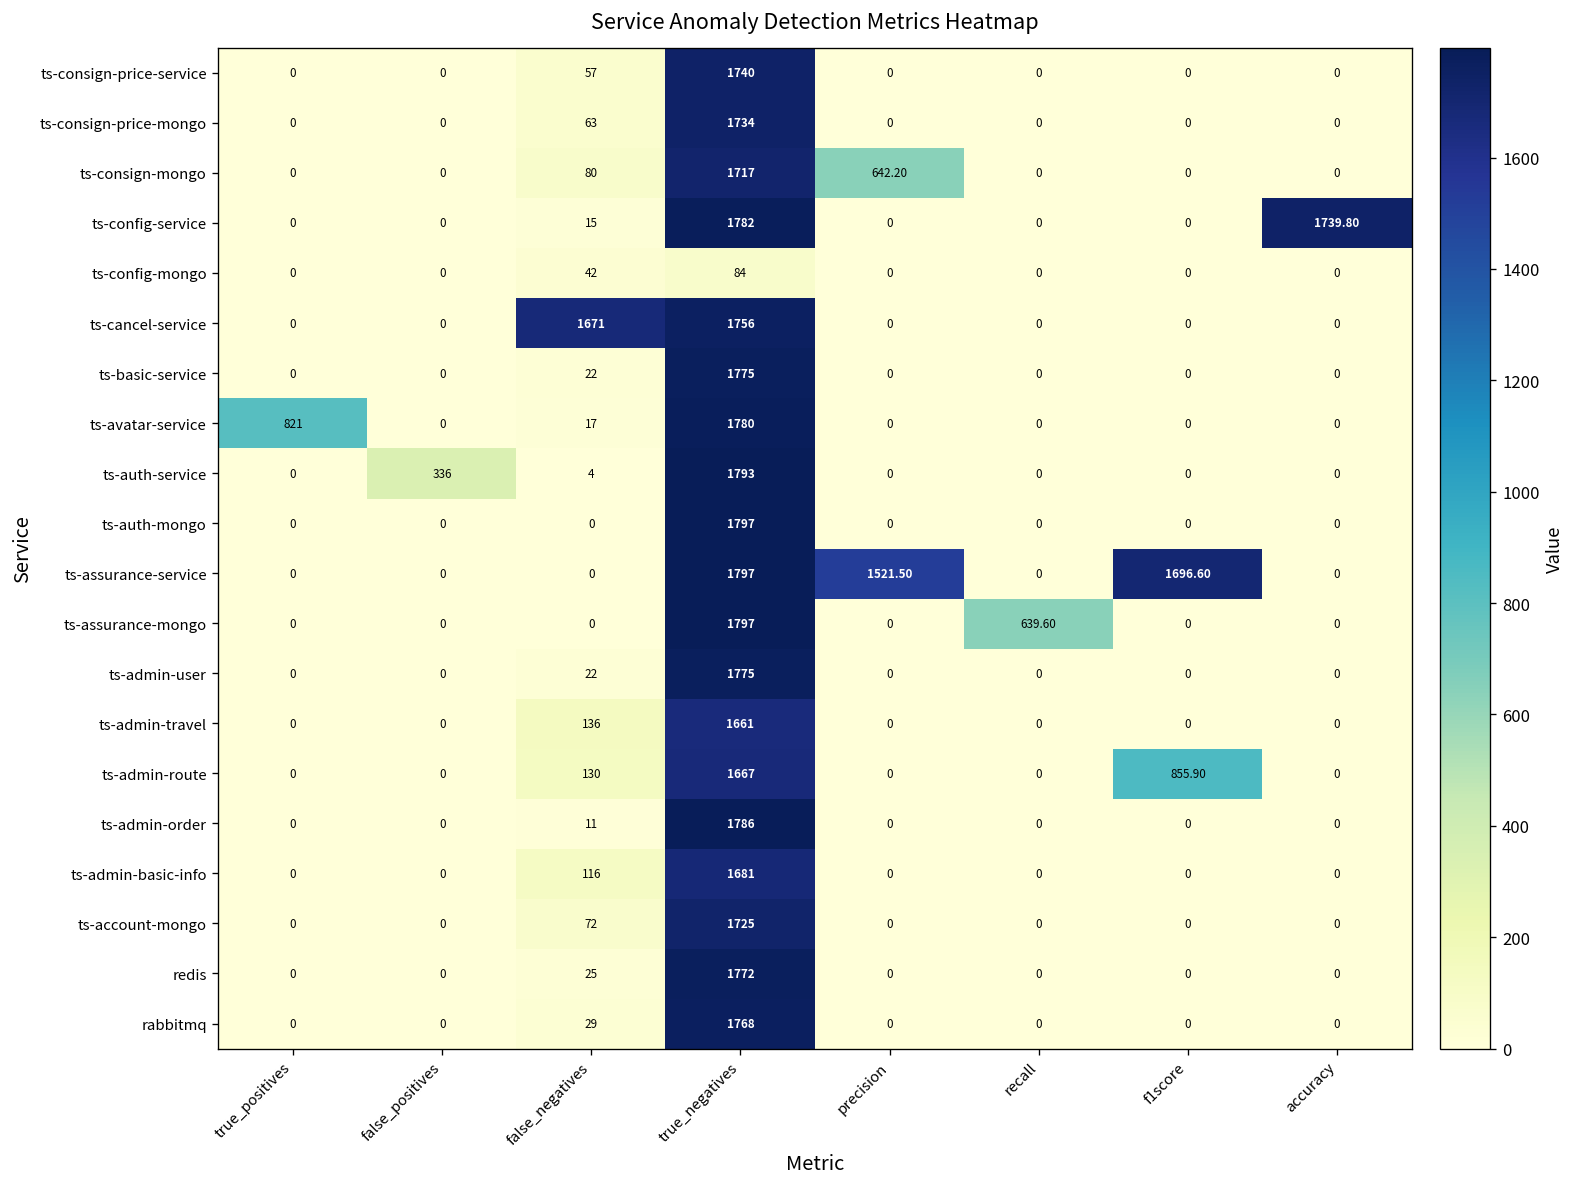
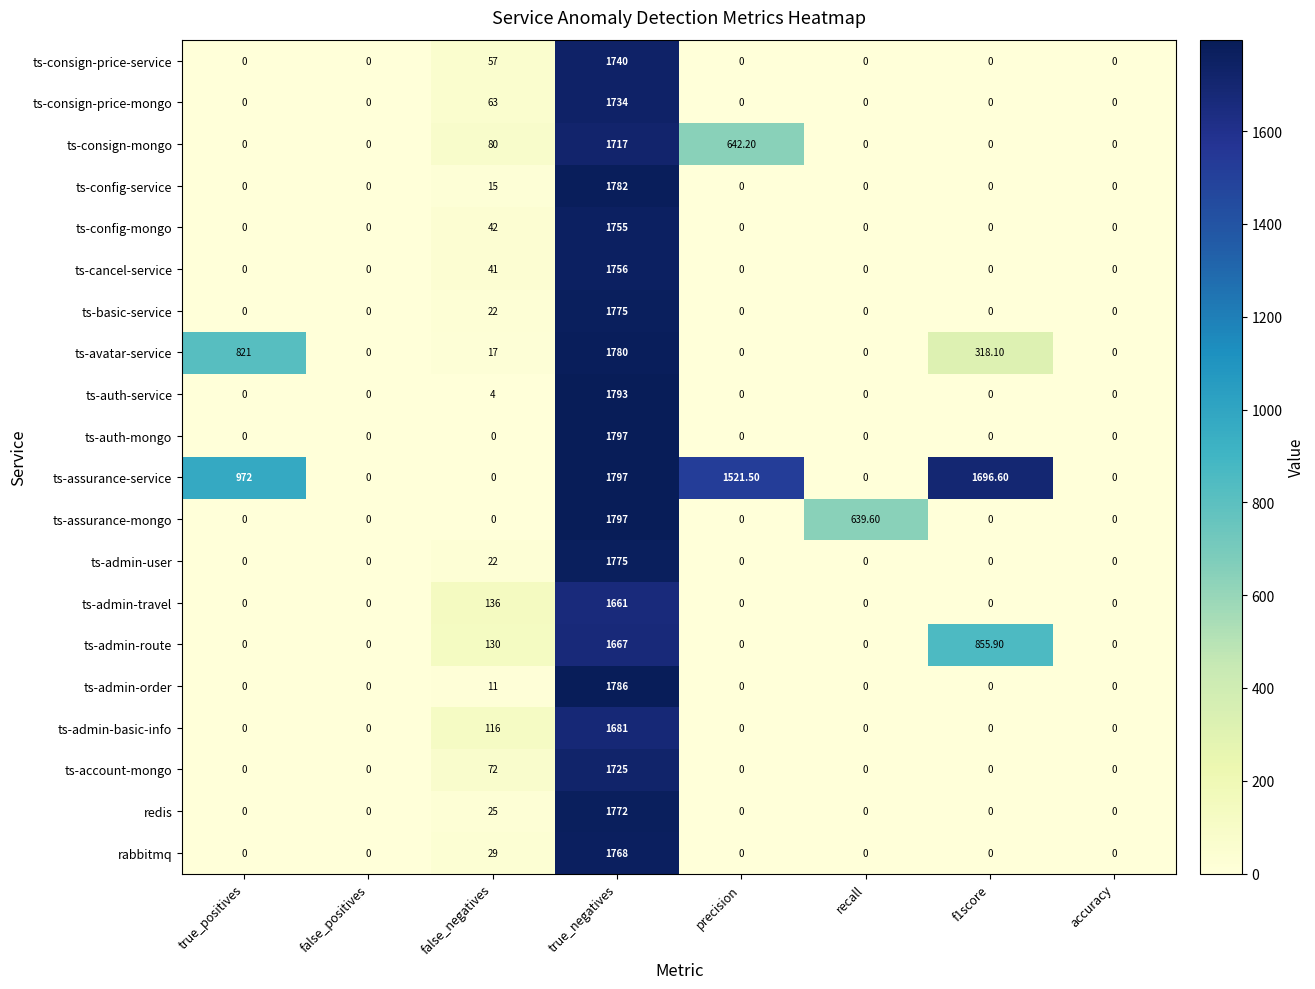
ts-config-service, accuracy: 1739.80 -> 0
ts-config-mongo, true_negatives: 84 -> 1755
ts-cancel-service, false_negatives: 1671 -> 41
ts-avatar-service, f1score: 0 -> 318.10
ts-auth-service, false_positives: 336 -> 0
ts-assurance-service, true_positives: 0 -> 972
